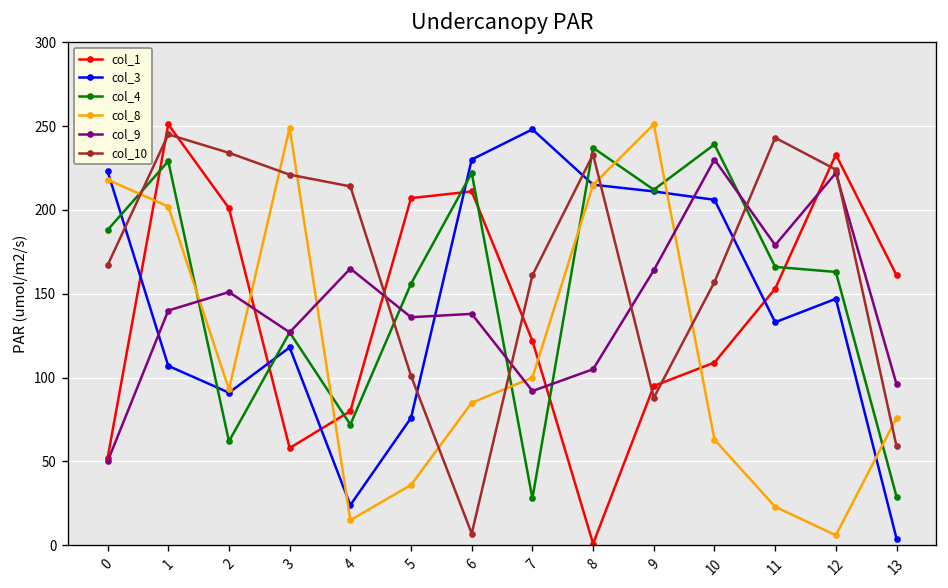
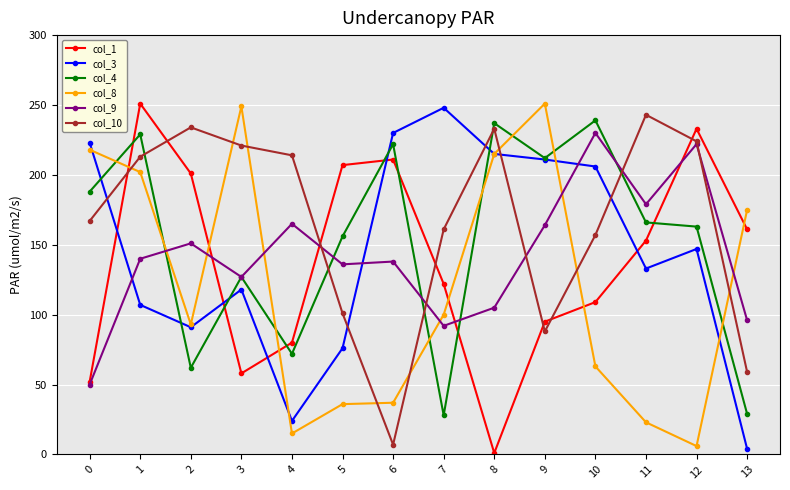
col_10, 1: 245 -> 213
col_8, 6: 85 -> 37
col_8, 13: 76 -> 175
